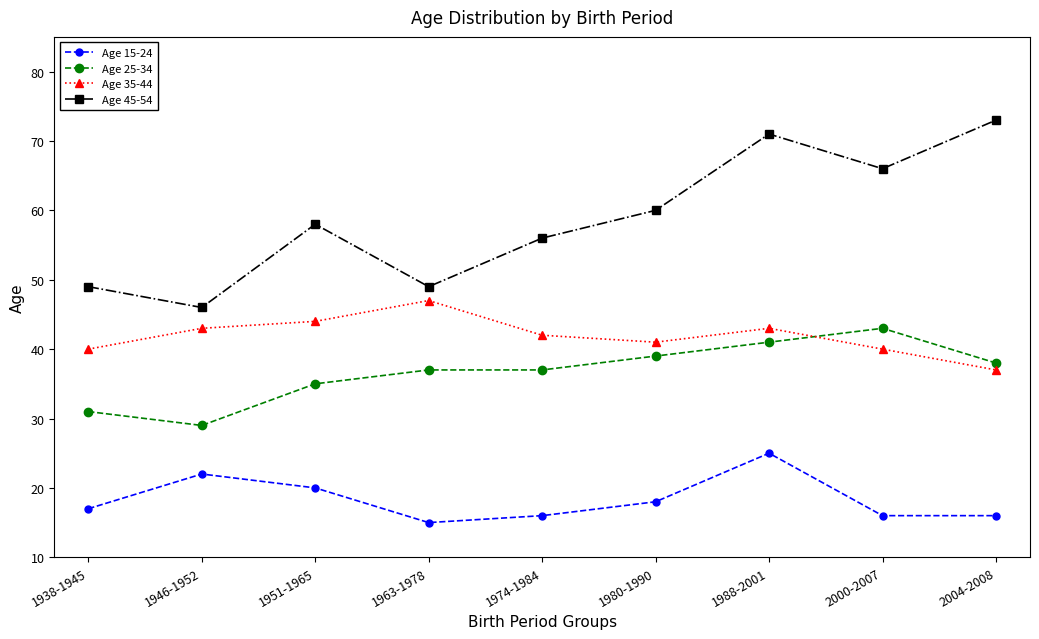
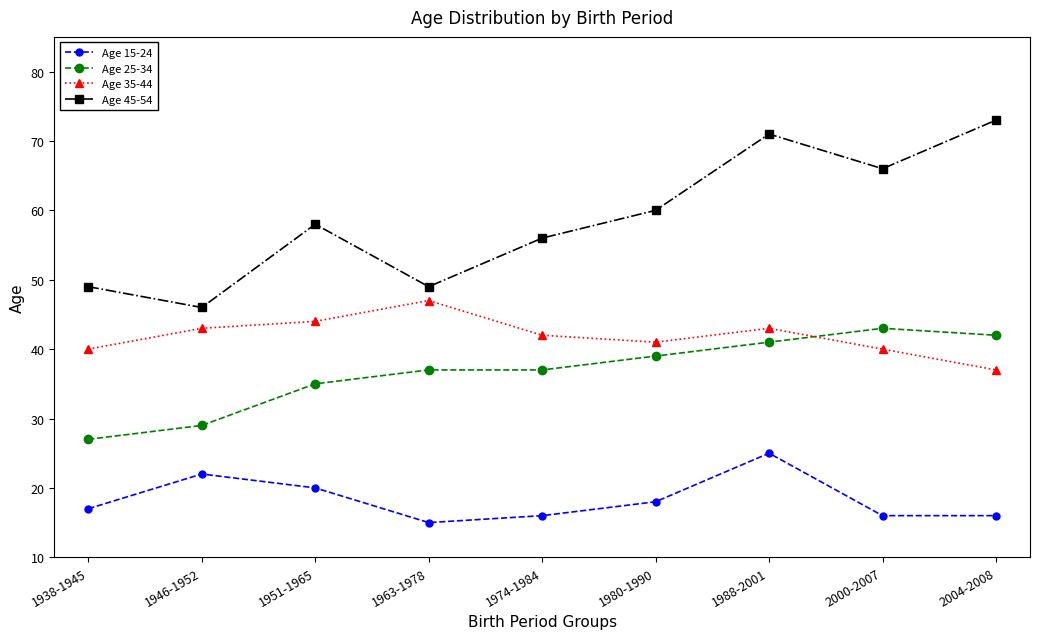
Age 25-34, 1938-1945: 31 -> 27
Age 25-34, 2004-2008: 38 -> 42
